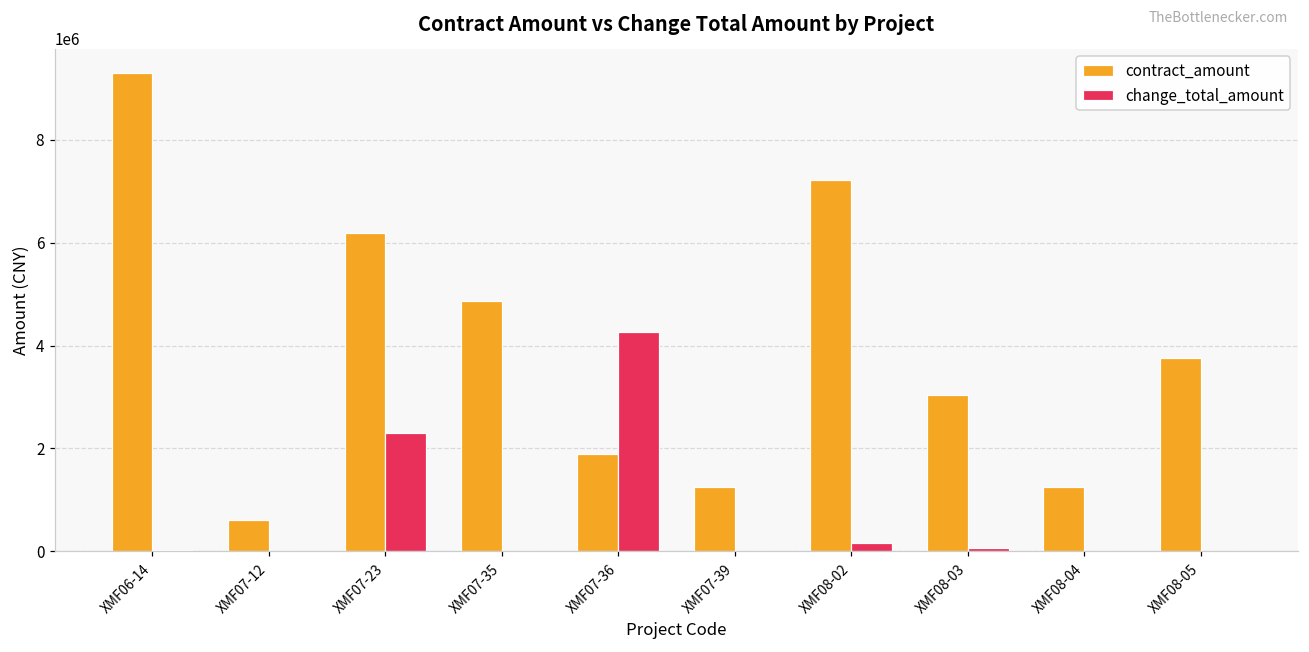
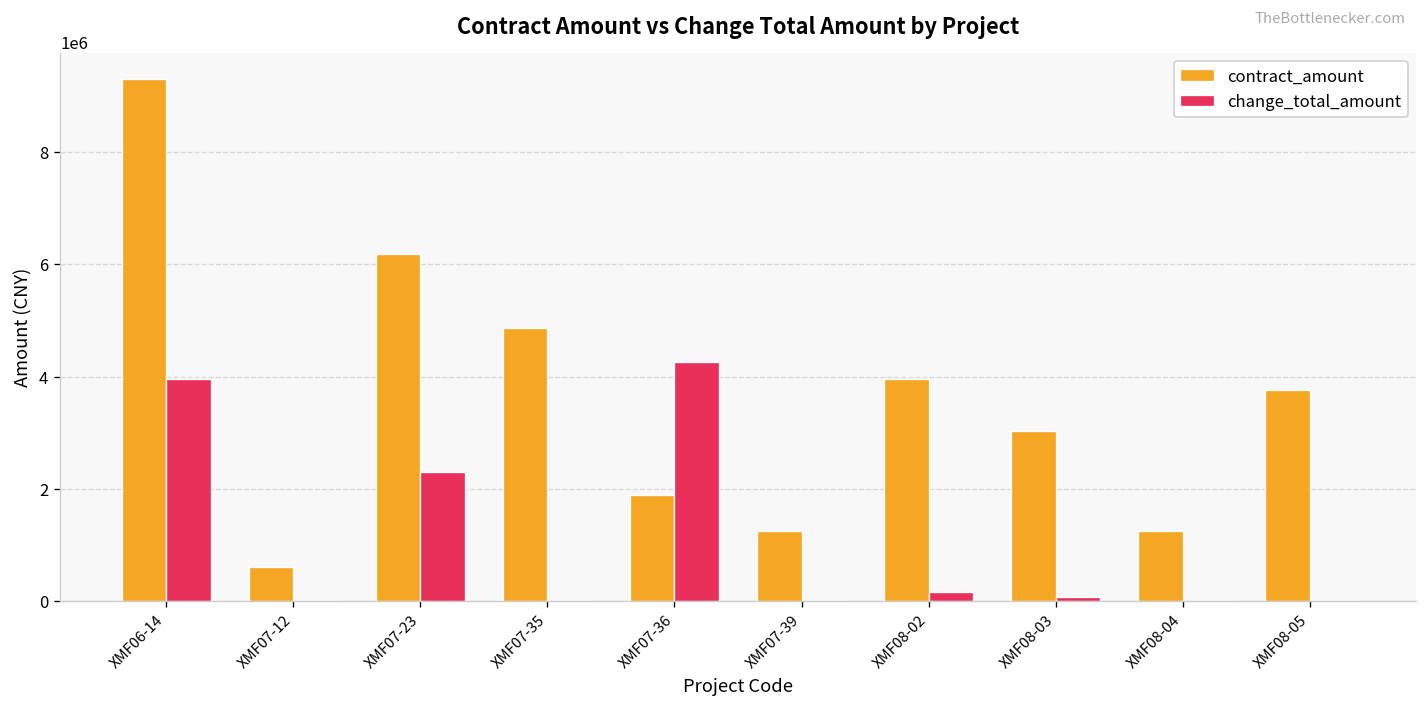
change_total_amount, XMF06-14: 0 -> 4000000
contract_amount, XMF08-02: 7200000 -> 4000000
